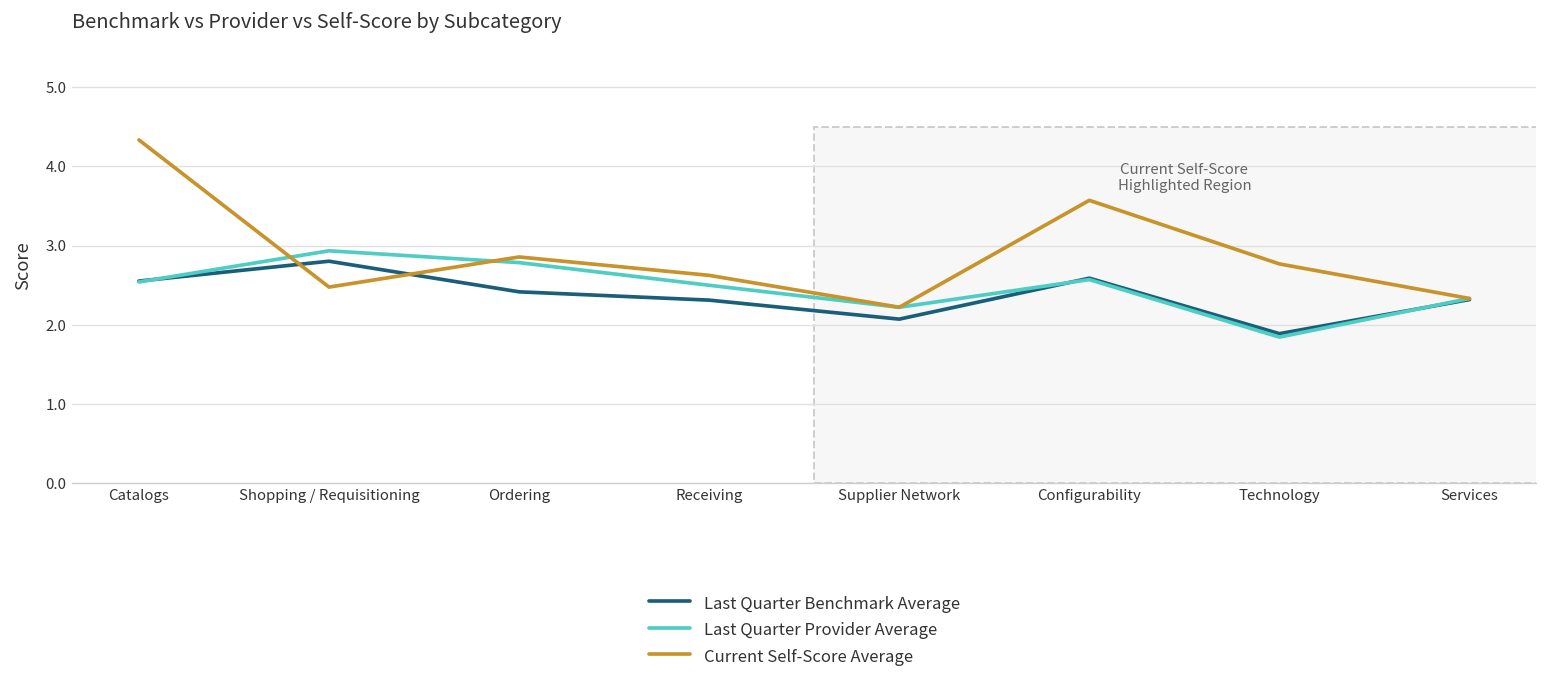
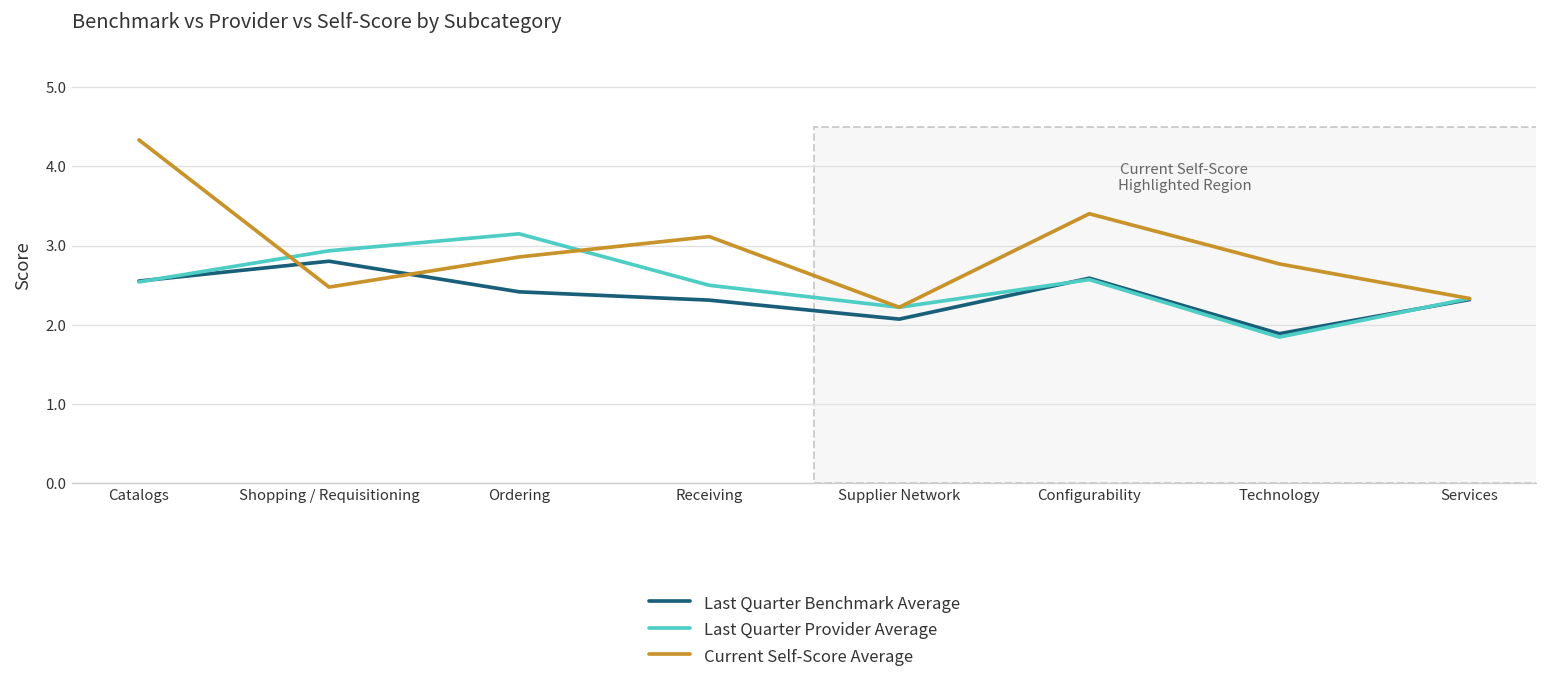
Last Quarter Provider Average, Ordering: 2.8 -> 3.1
Current Self-Score Average, Receiving: 2.6 -> 3.1
Current Self-Score Average, Configurability: 3.6 -> 3.4
